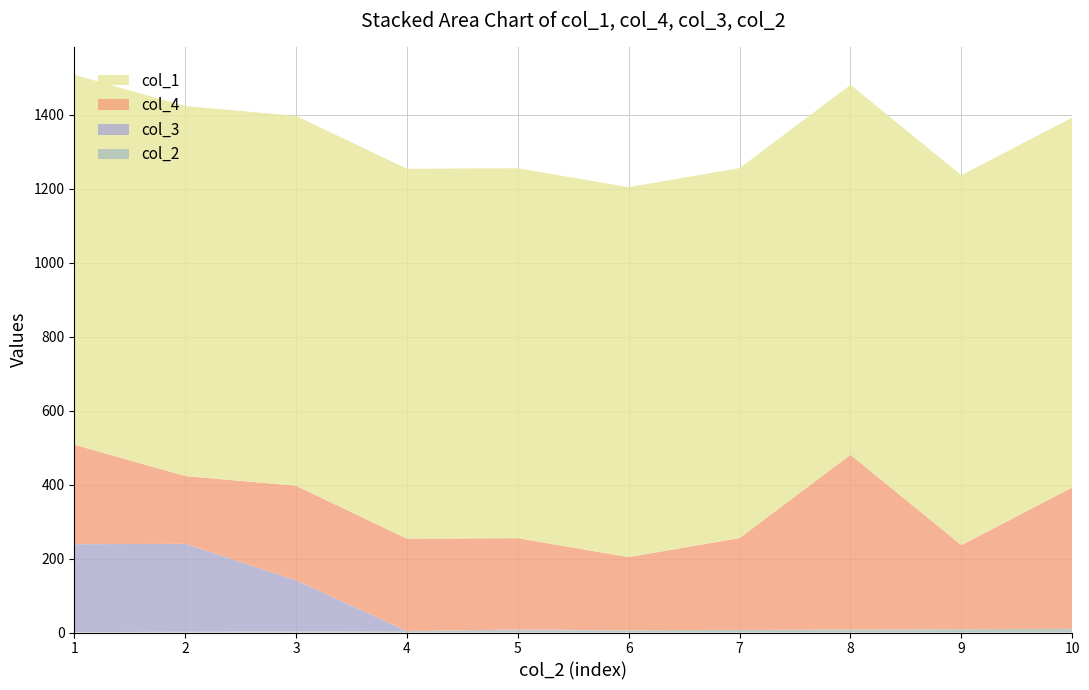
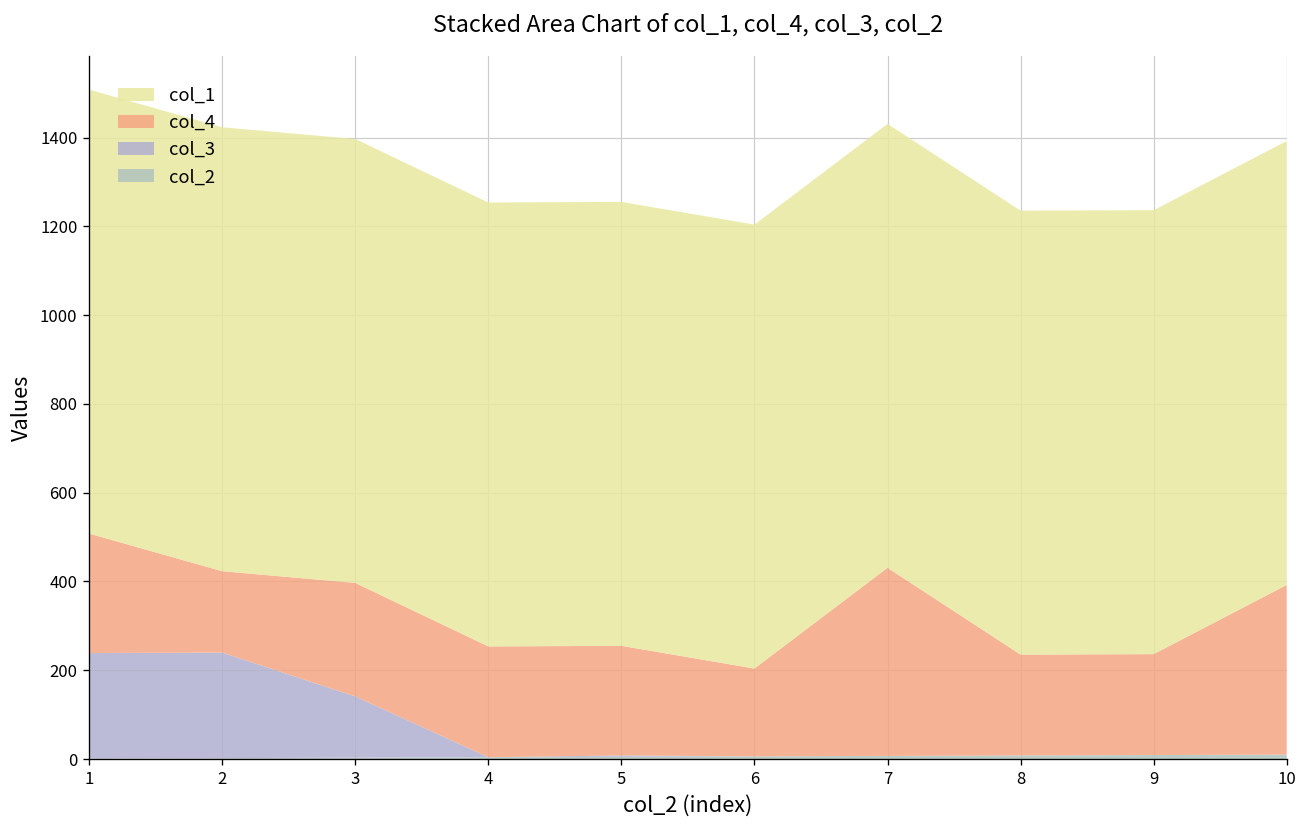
col_4, 7: 250 -> 420
col_4, 8: 470 -> 230
